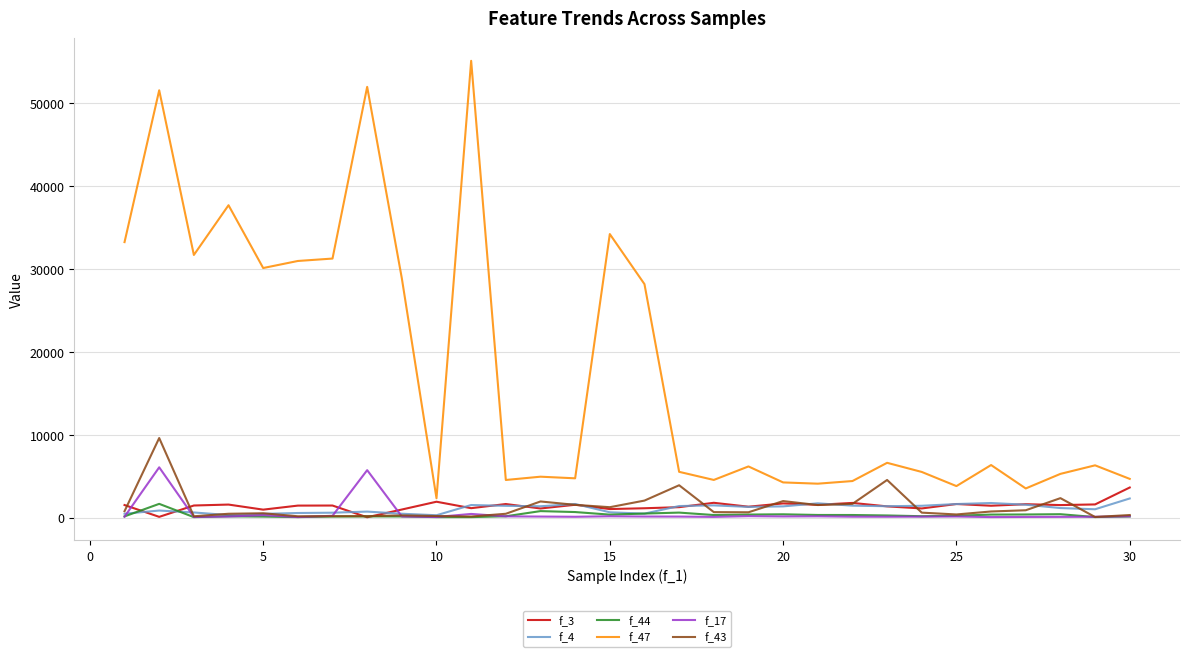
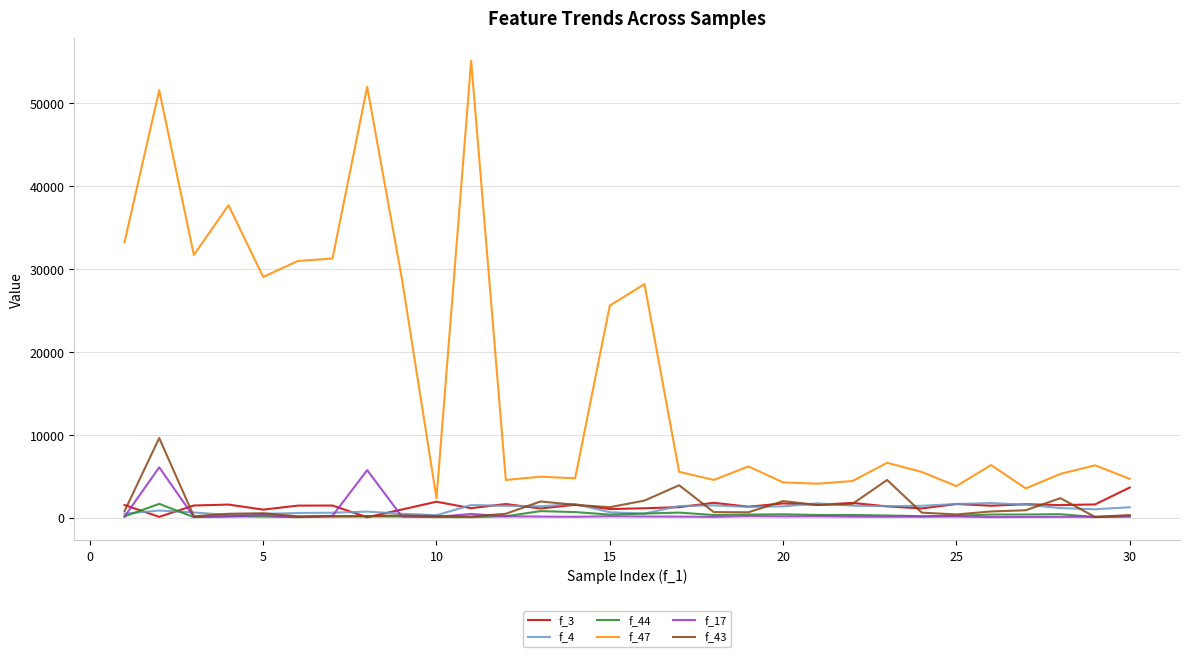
f_47, 5: 30000 -> 29000
f_47, 15: 34000 -> 26000
f_4, 30: 2000 -> 1000
